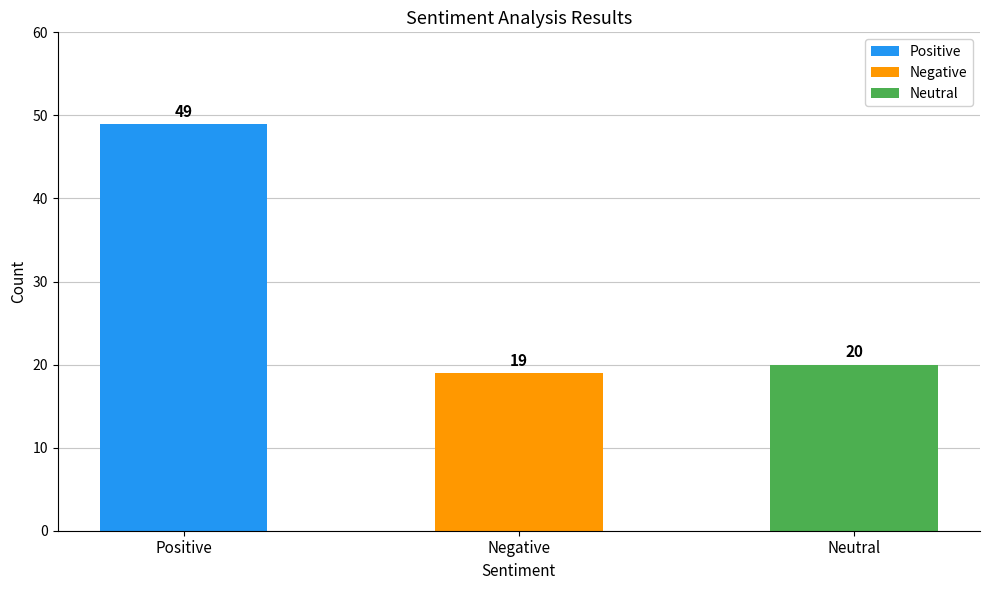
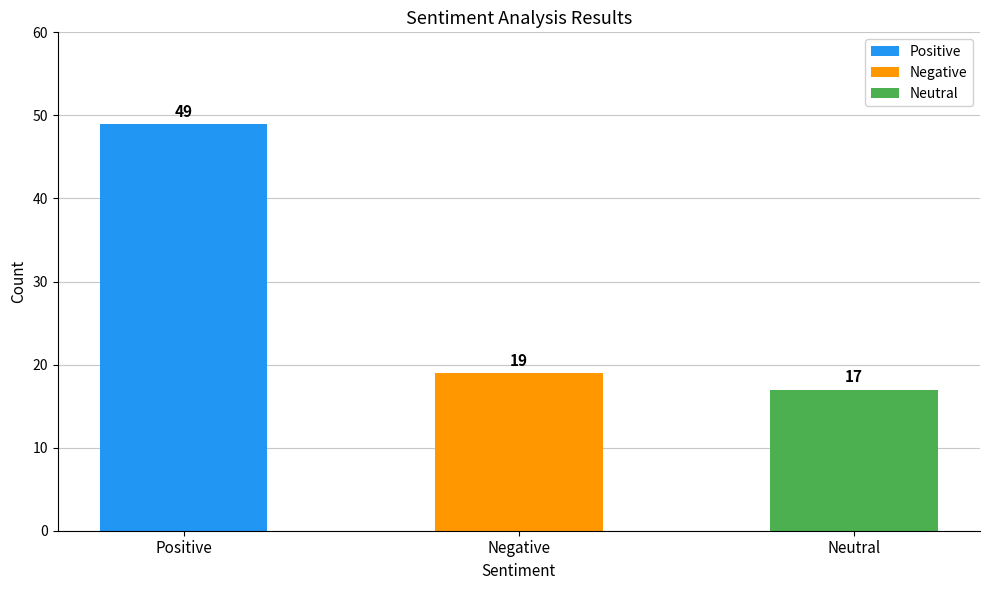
Neutral: 20 -> 17
